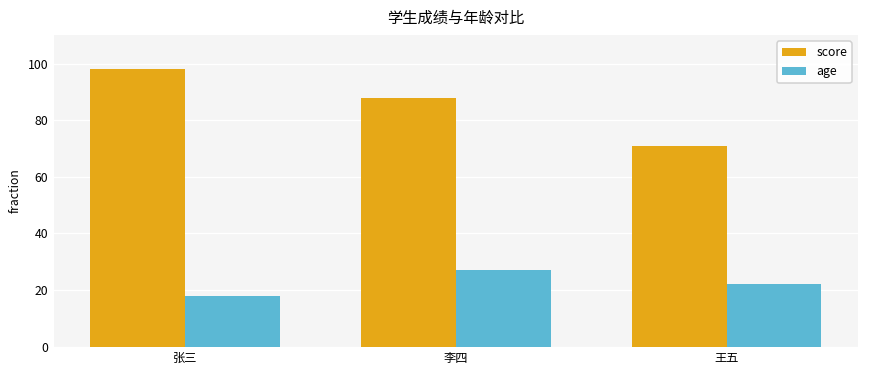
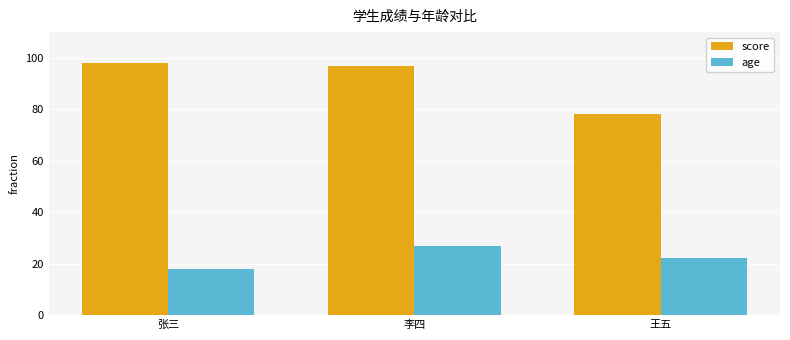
score, 李四: 88 -> 97
score, 王五: 71 -> 78
